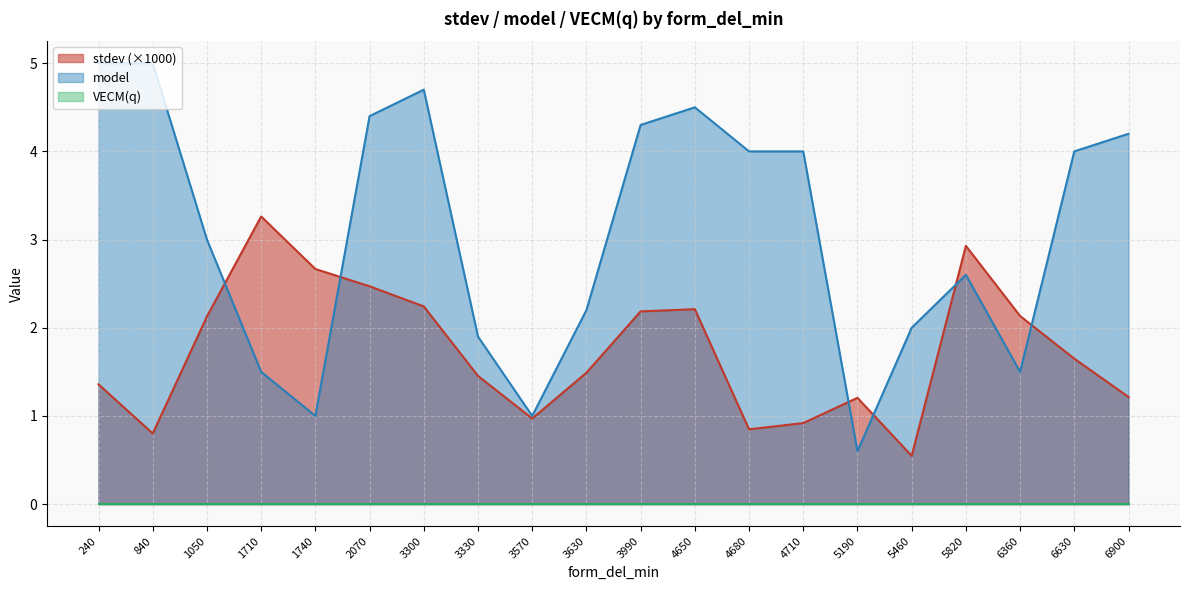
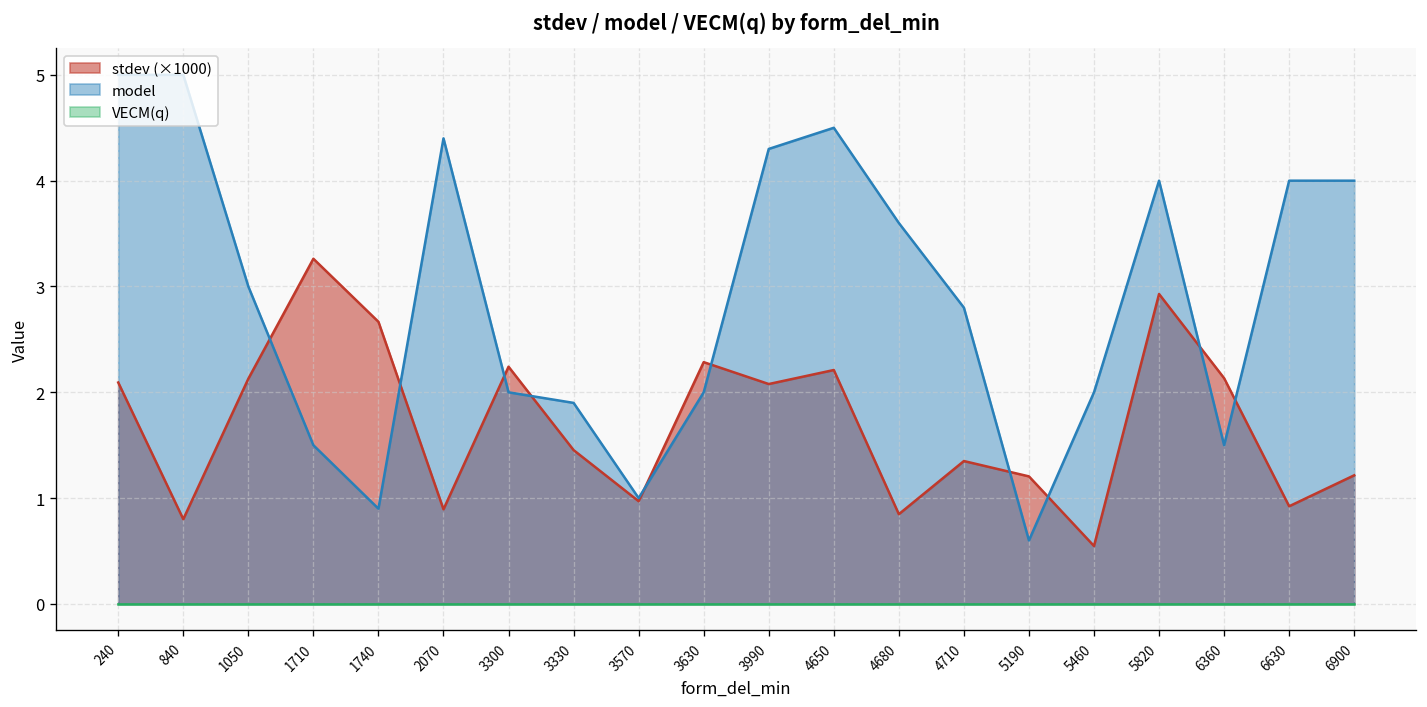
stdev (×1000), 240: 1.4 -> 2.1
model, 1740: 1.0 -> 0.9
stdev (×1000), 2070: 2.5 -> 0.9
model, 3300: 4.7 -> 2.0
stdev (×1000), 3630: 1.5 -> 2.3
model, 3630: 2.2 -> 2.0
stdev (×1000), 3990: 2.2 -> 2.1
model, 4680: 4.0 -> 3.6
stdev (×1000), 4710: 0.9 -> 1.4
model, 4710: 4.0 -> 2.8
model, 5820: 2.6 -> 4.0
stdev (×1000), 6630: 1.6 -> 0.9
model, 6900: 4.2 -> 4.0
